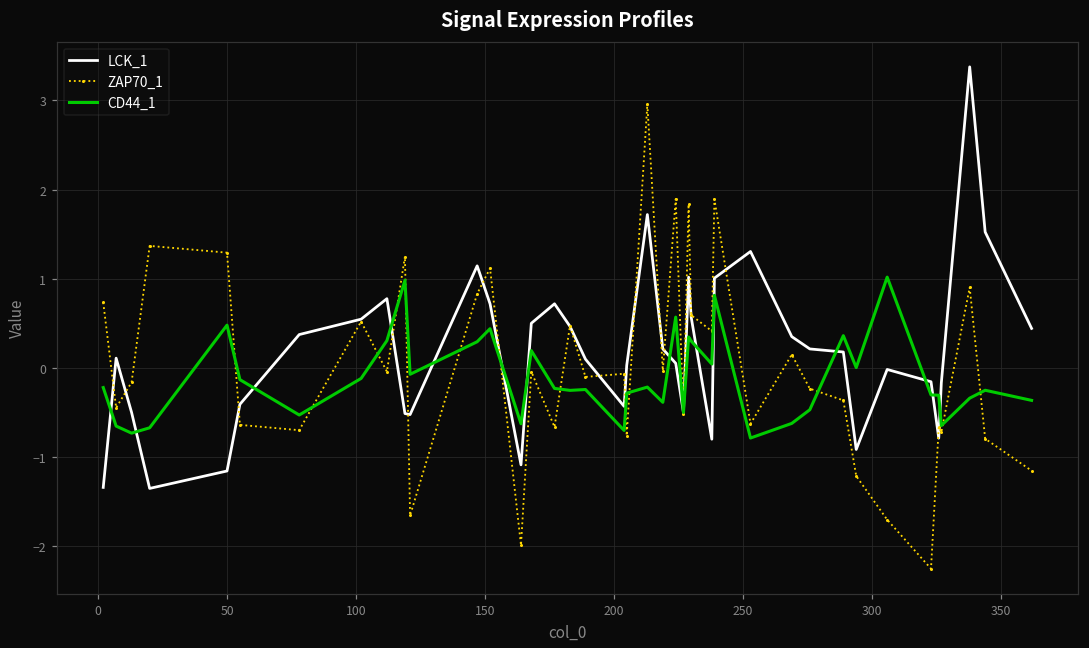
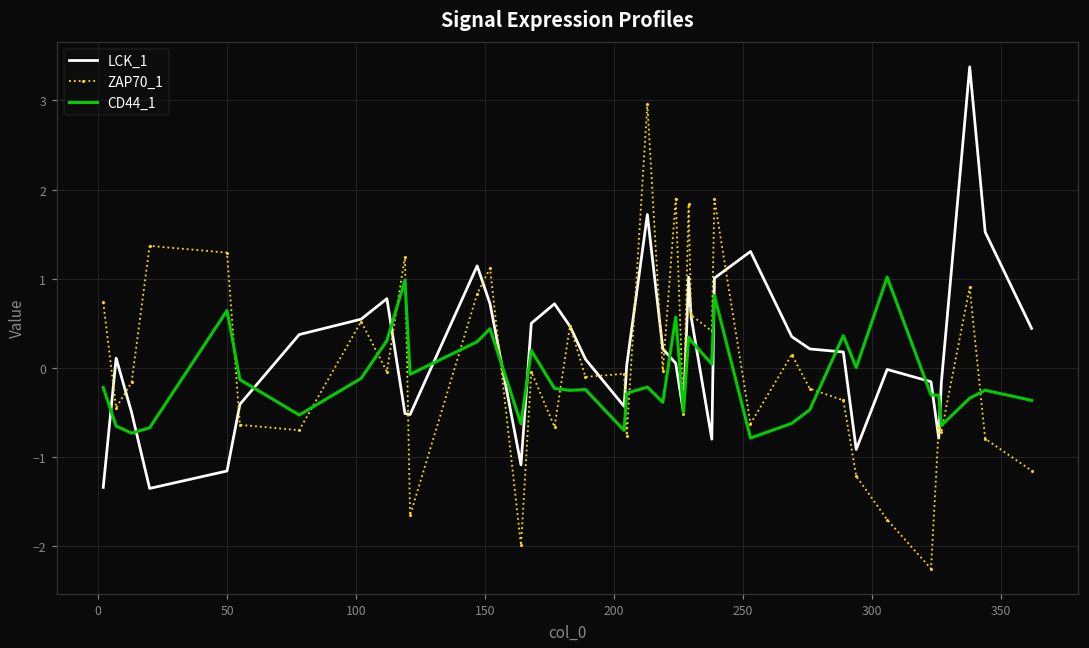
CD44_1, 50: 0.5 -> 0.6
